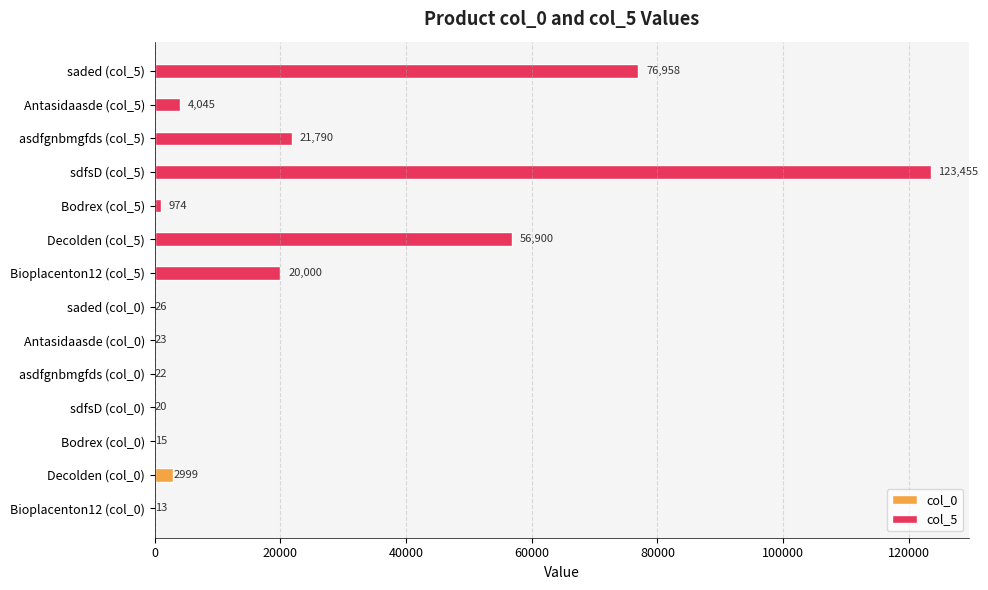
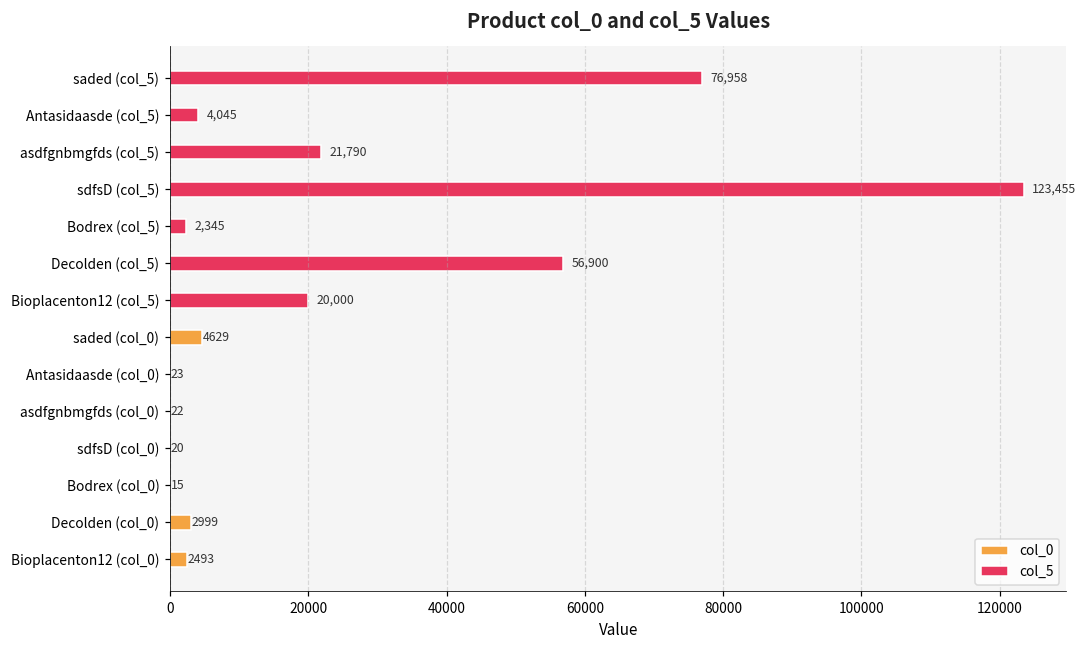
col_5, Bodrex (col_5): 974 -> 2,345
col_0, saded (col_0): 26 -> 4629
col_0, Bioplacenton12 (col_0): 13 -> 2493
